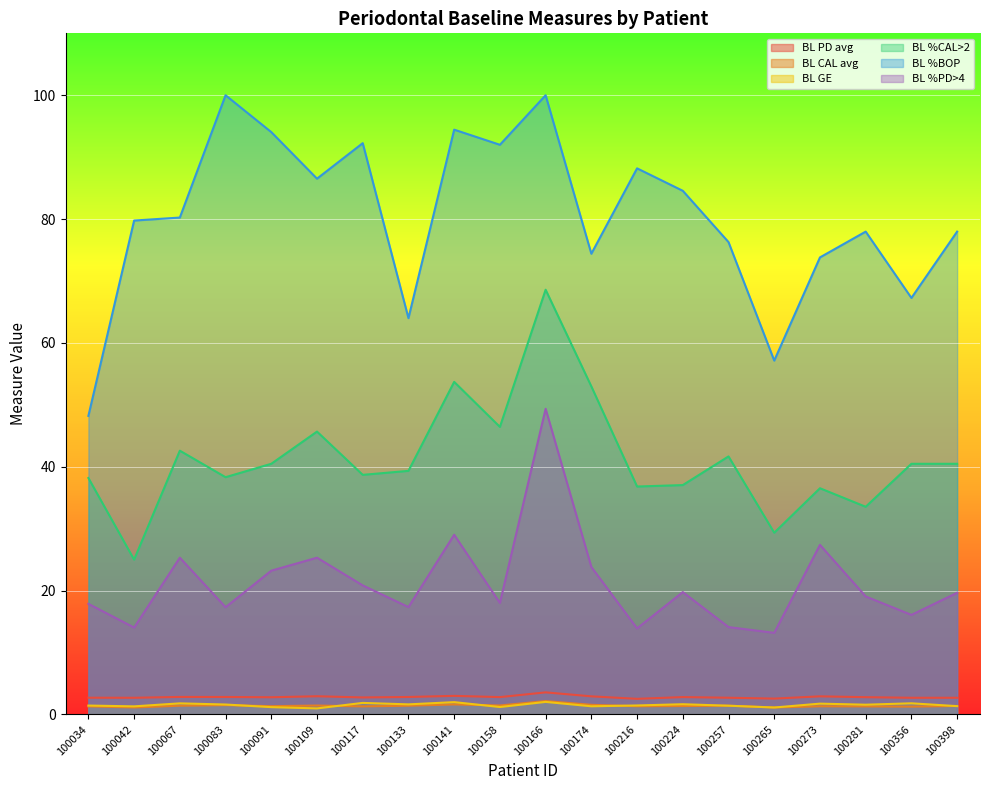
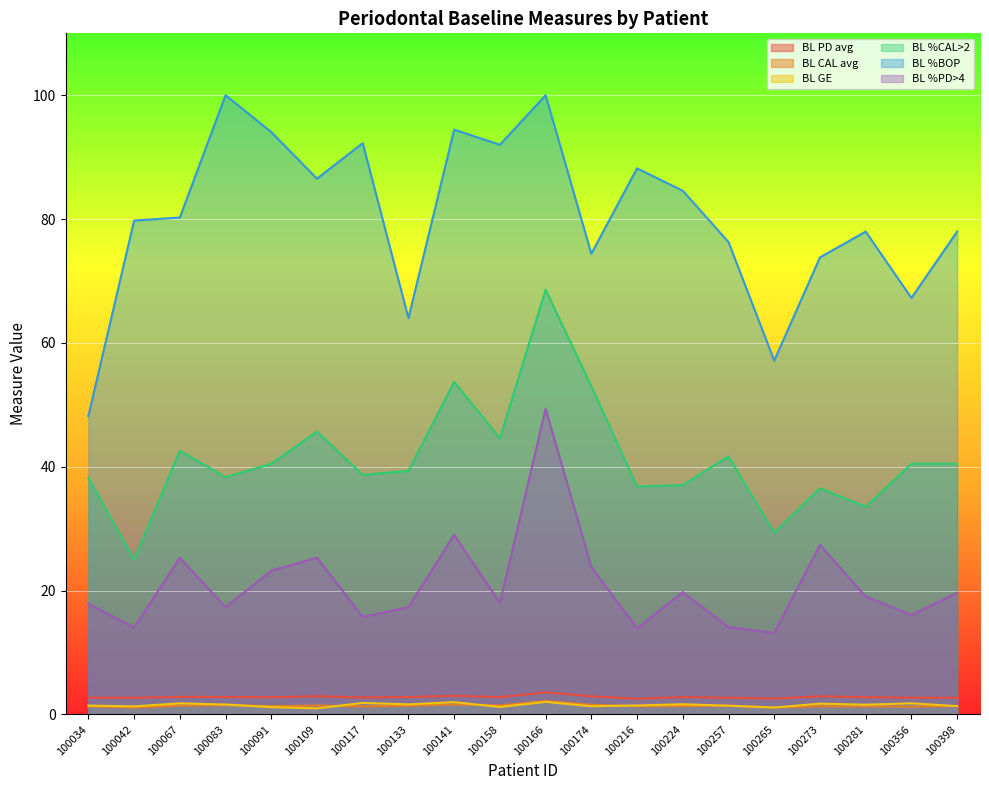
BL %PD>4, 100117: 21 -> 16
BL %CAL>2, 100158: 46 -> 45
